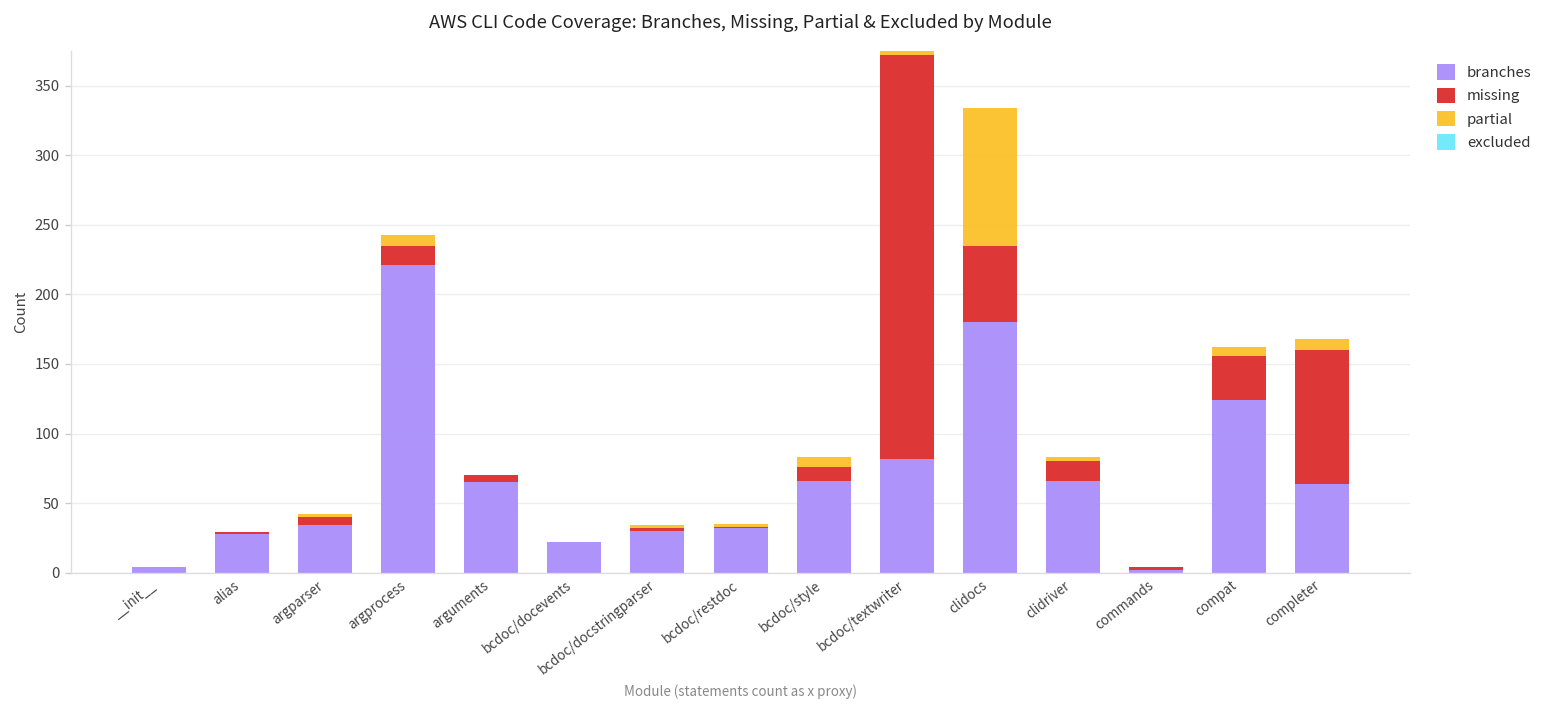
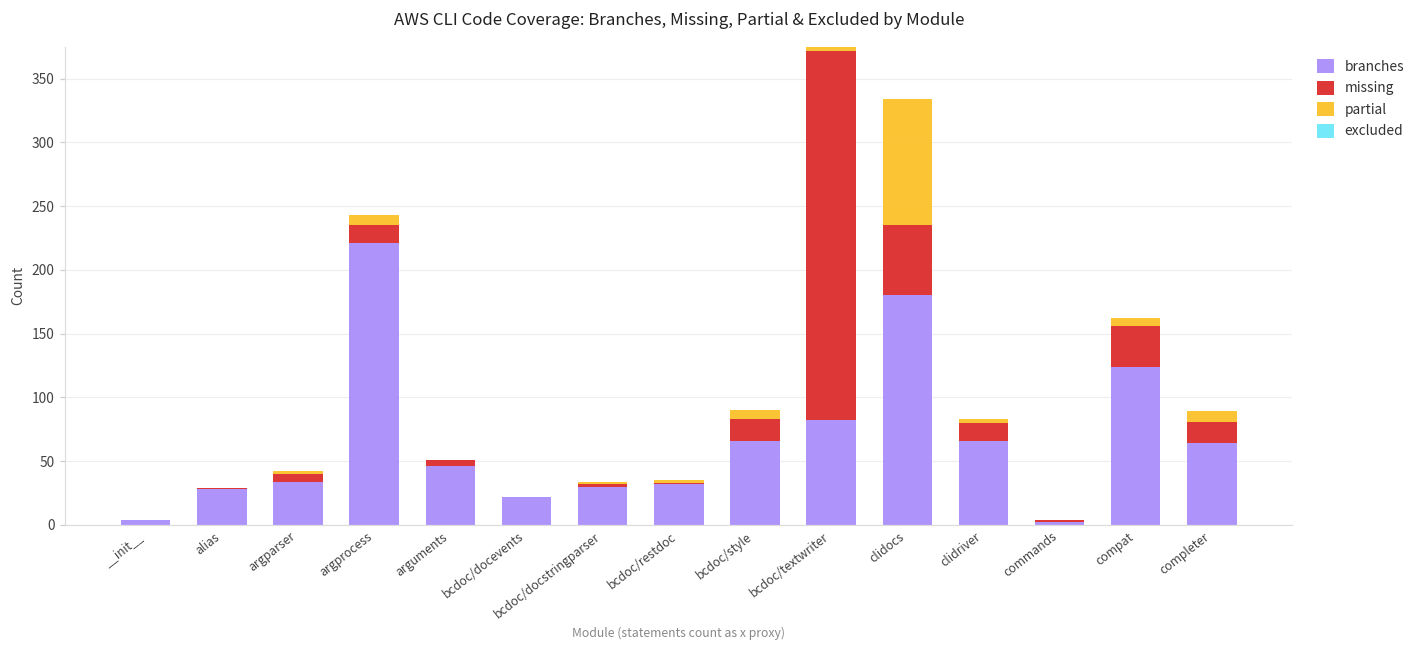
branches, arguments: 65 -> 46
missing, bcdoc/style: 10 -> 17
missing, completer: 96 -> 17
